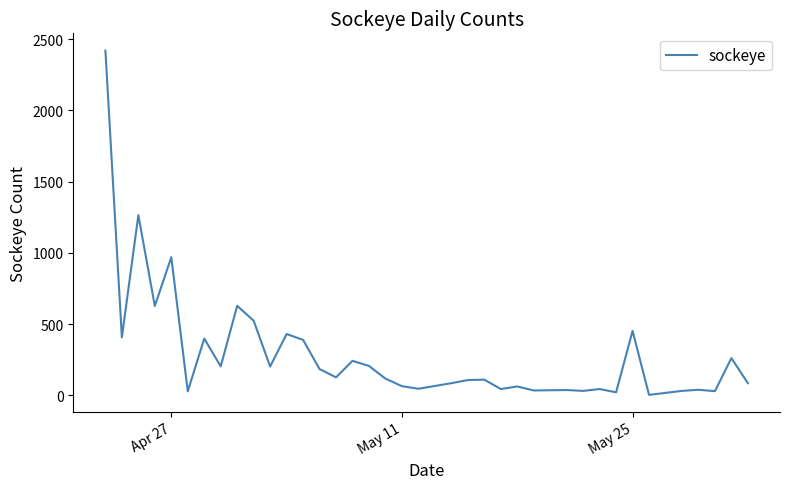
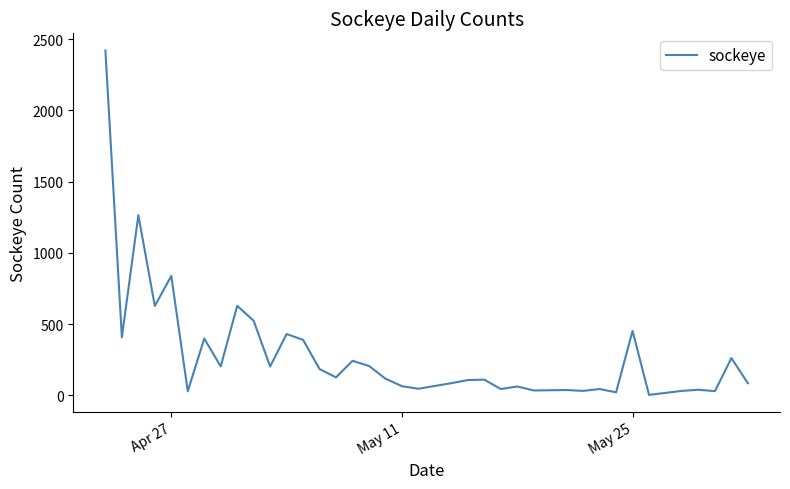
Apr 27: 970 -> 840
